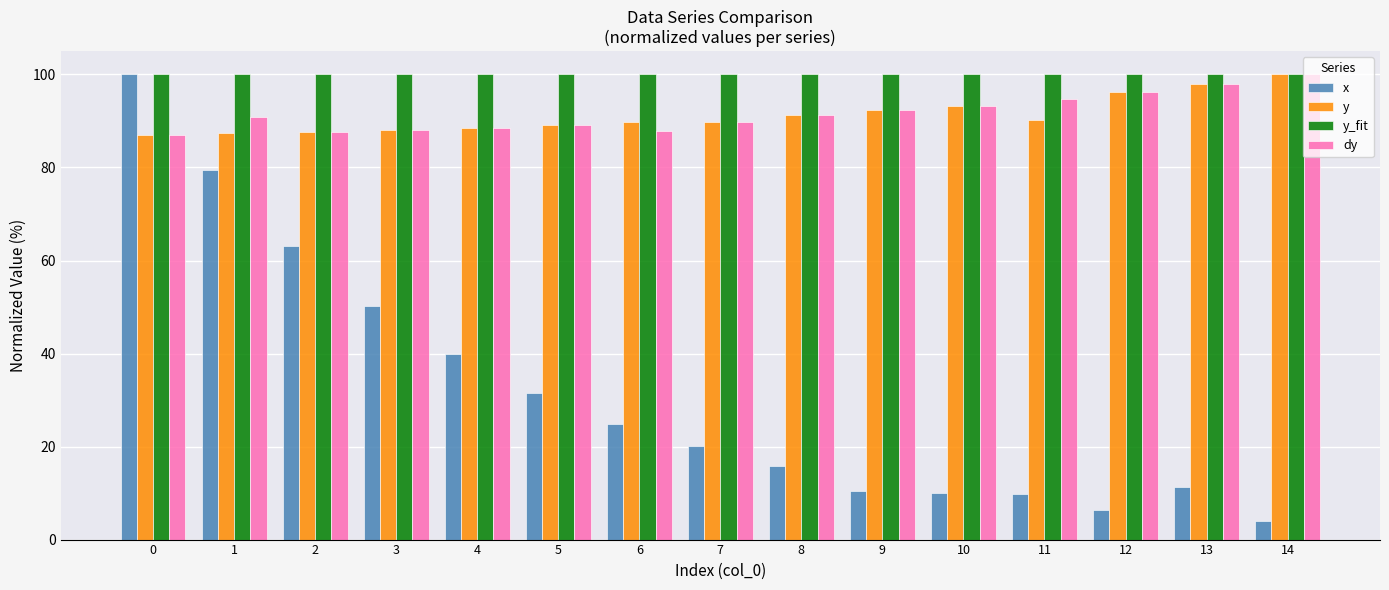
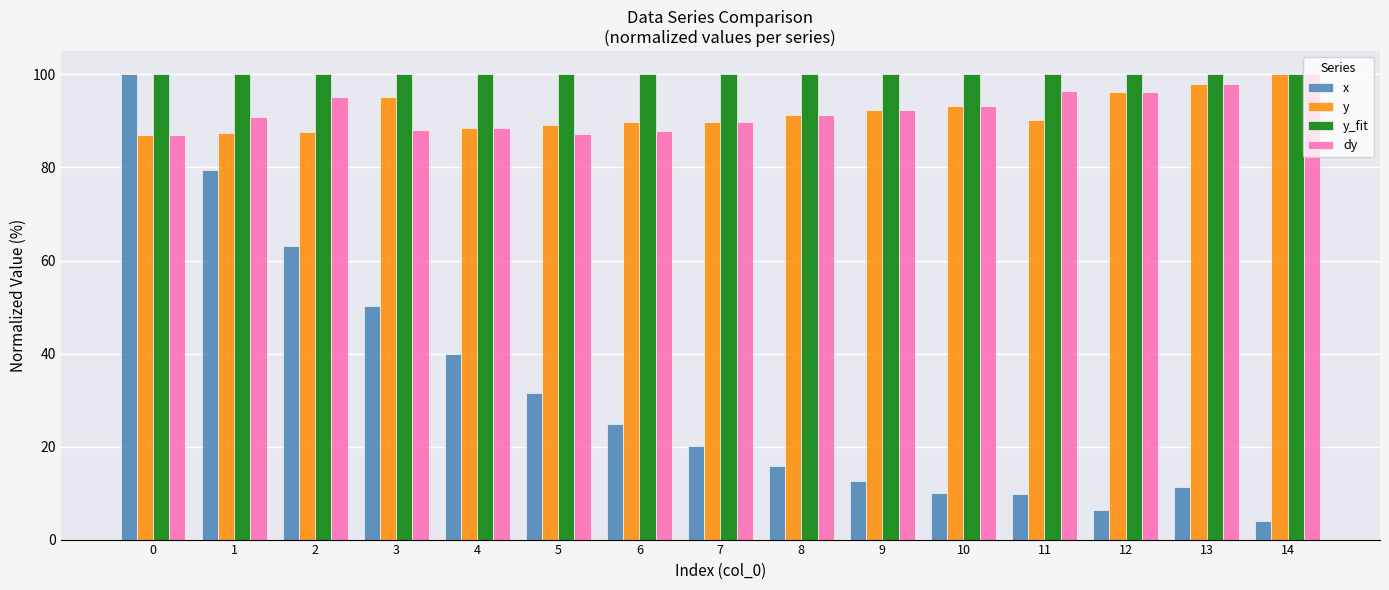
dy, 2: 88 -> 95
y, 3: 88 -> 95
dy, 5: 89 -> 87
x, 9: 10 -> 13
dy, 11: 95 -> 96
